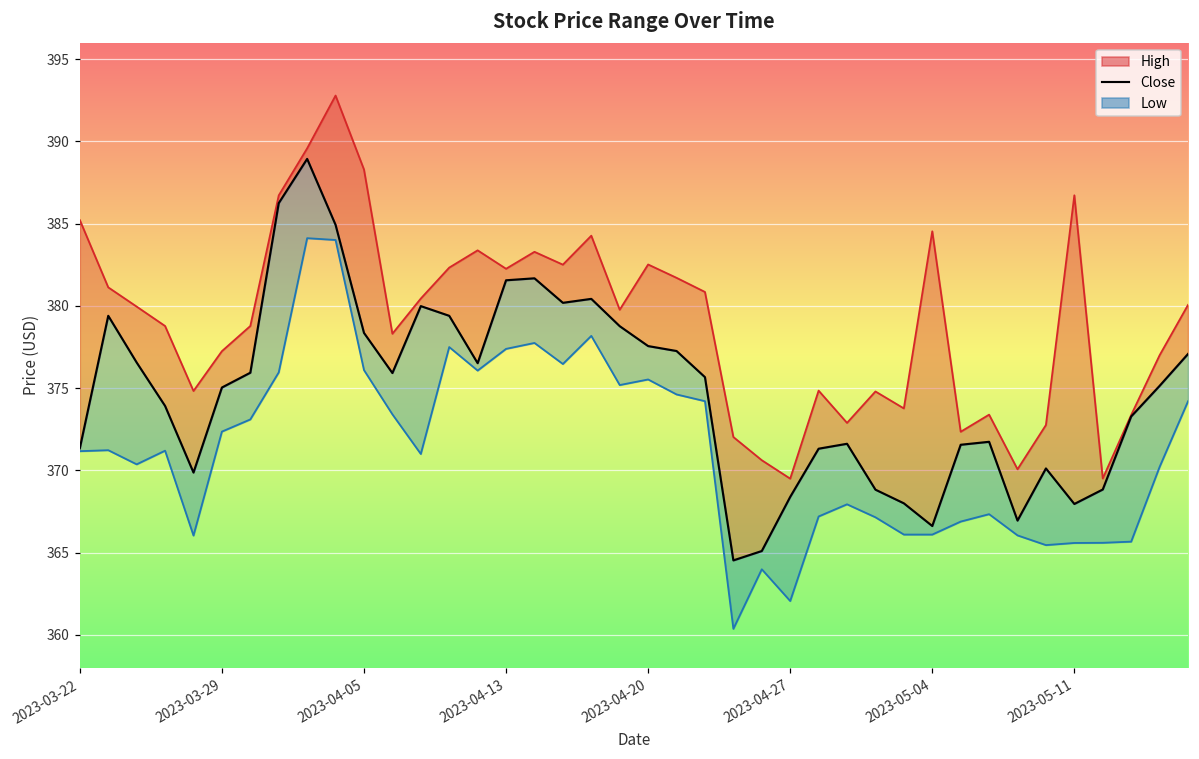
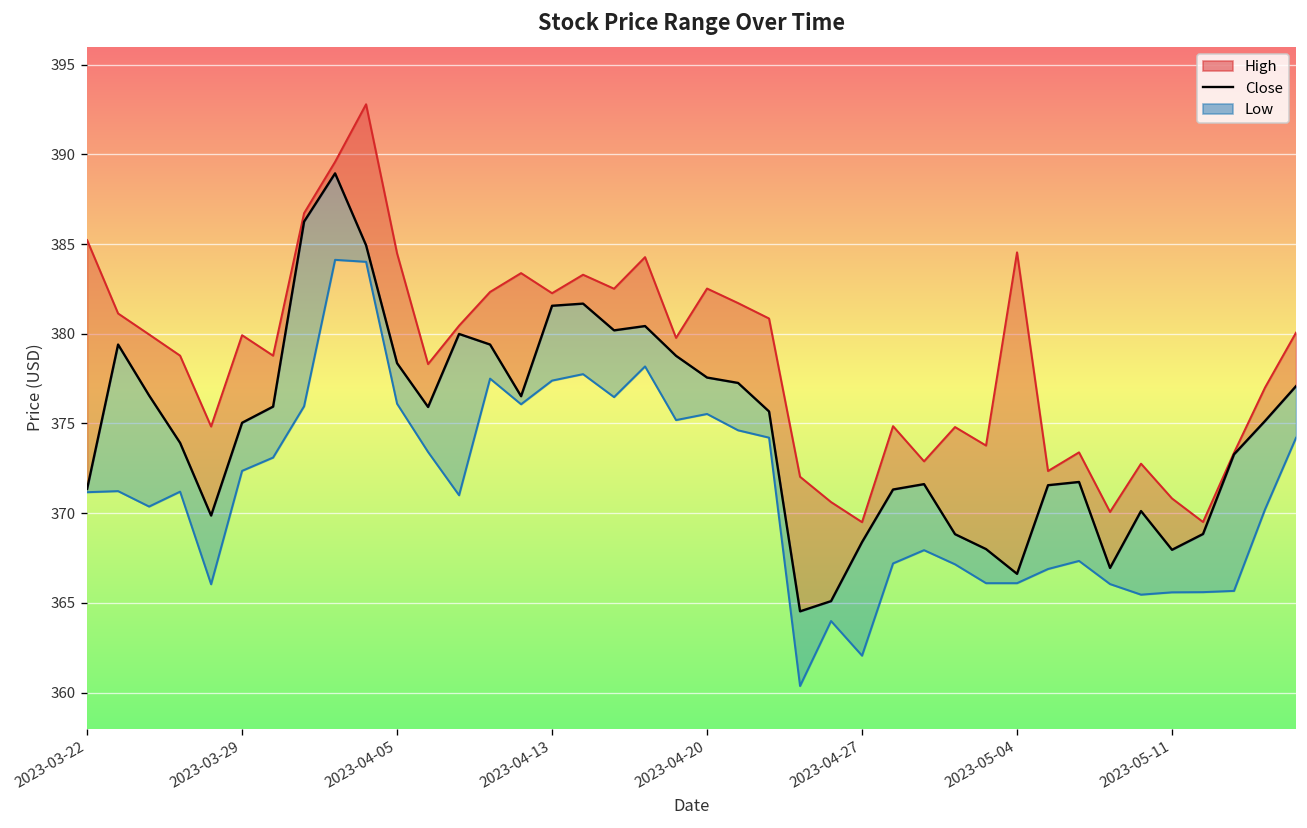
High, 2023-03-29: 377.3 -> 379.9
High, 2023-04-05: 388.3 -> 384.5
High, 2023-05-11: 386.7 -> 370.8
